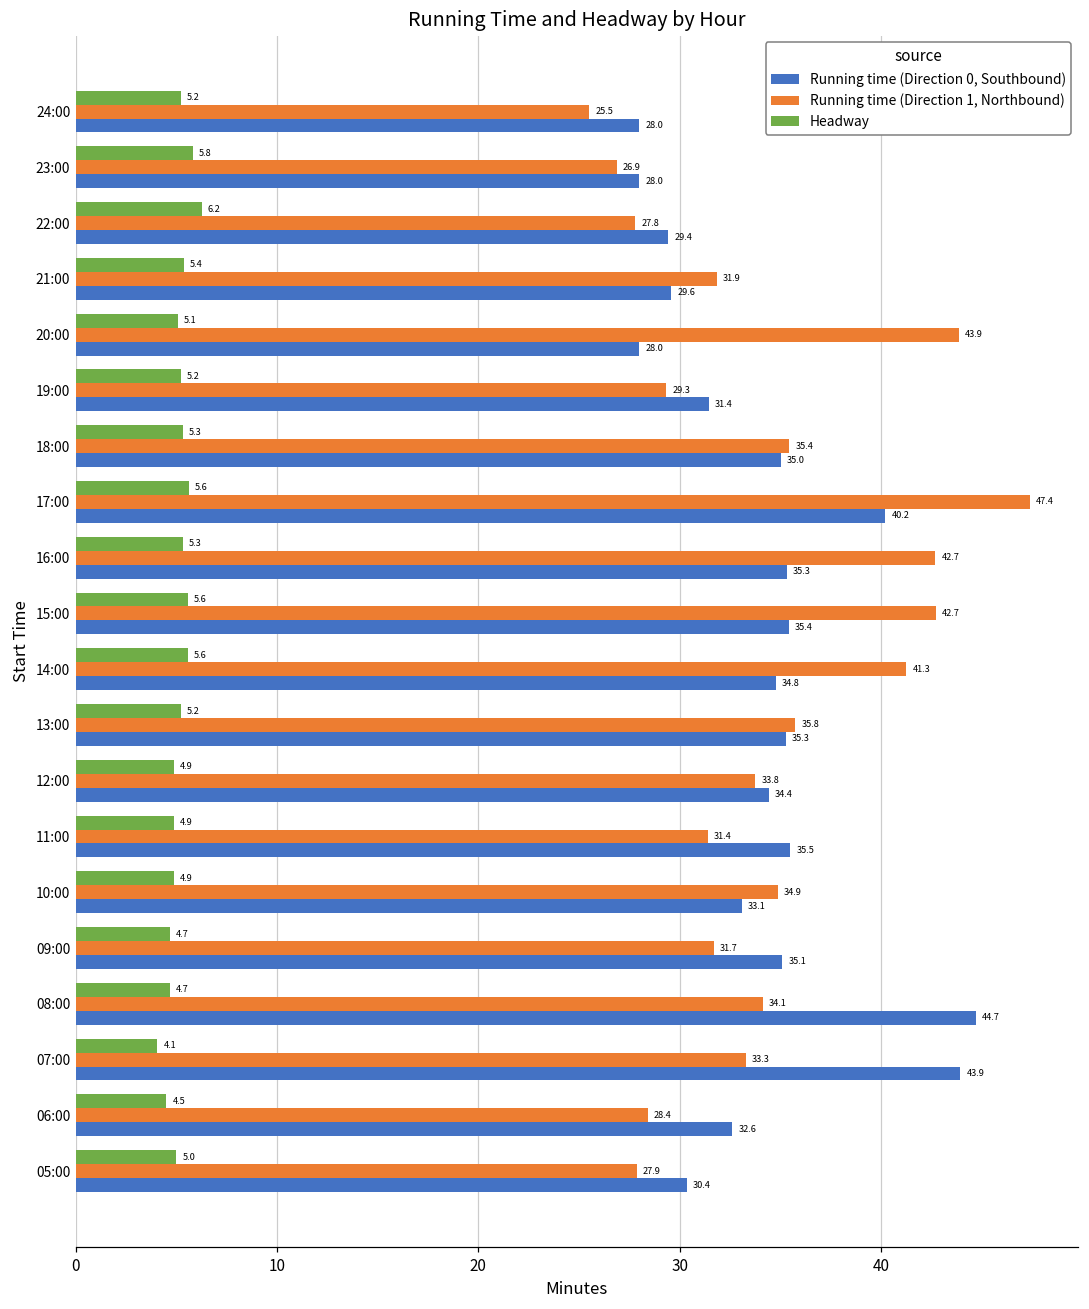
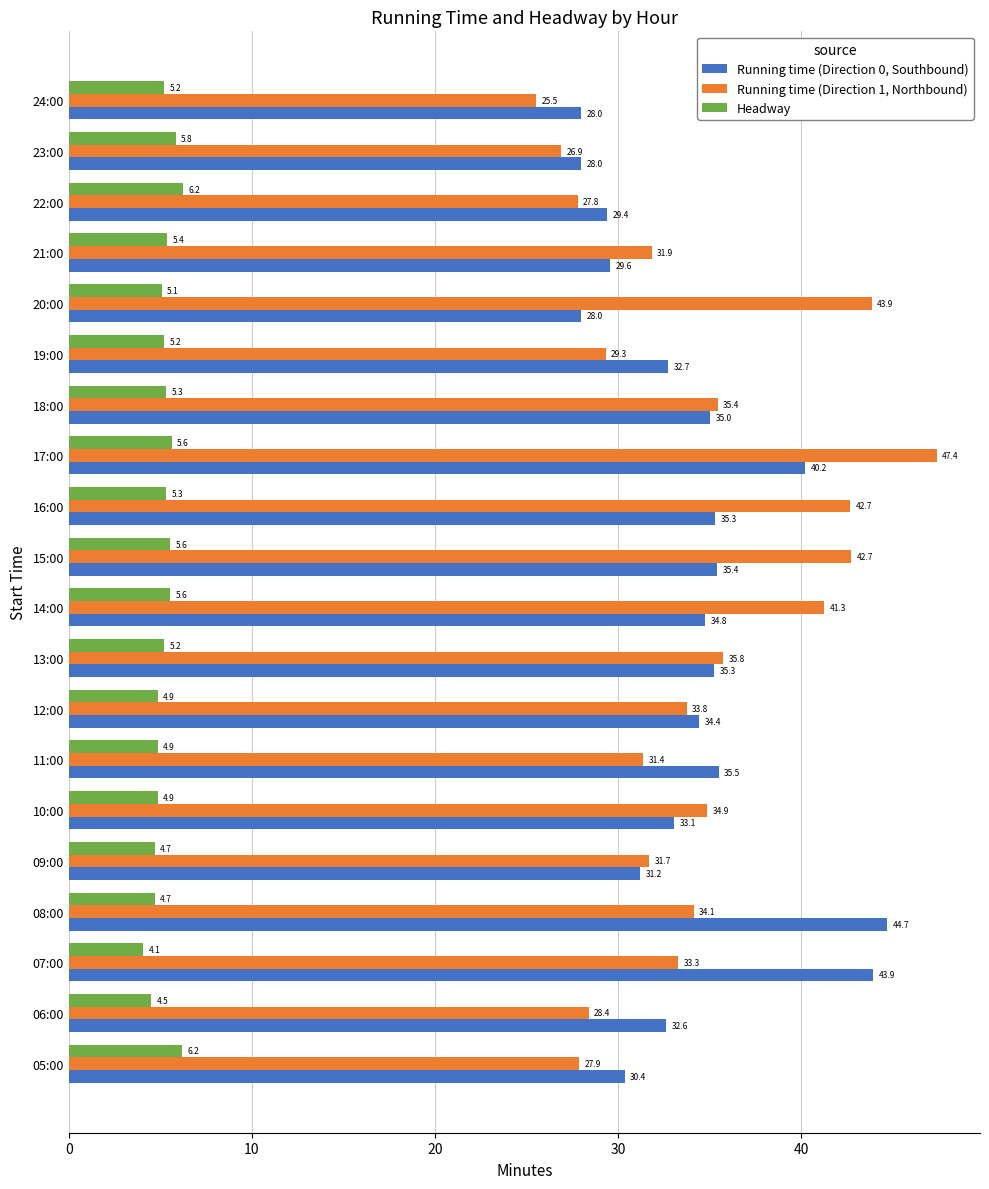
Running time (Direction 0, Southbound), 19:00: 31.4 -> 32.7
Running time (Direction 0, Southbound), 09:00: 35.1 -> 31.2
Headway, 05:00: 5.0 -> 6.2
